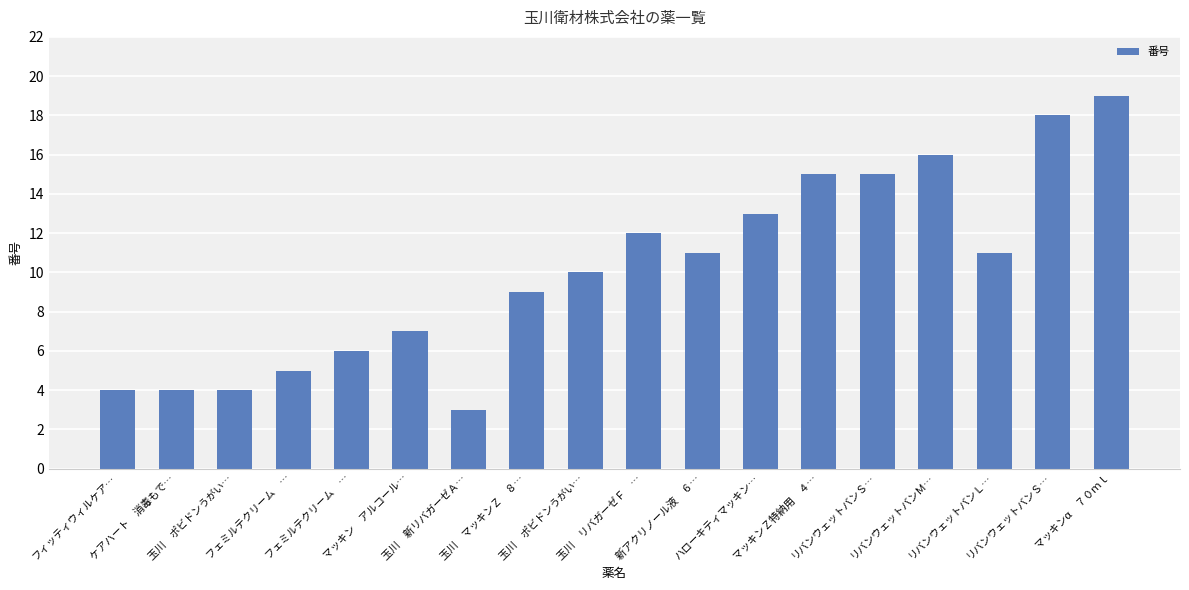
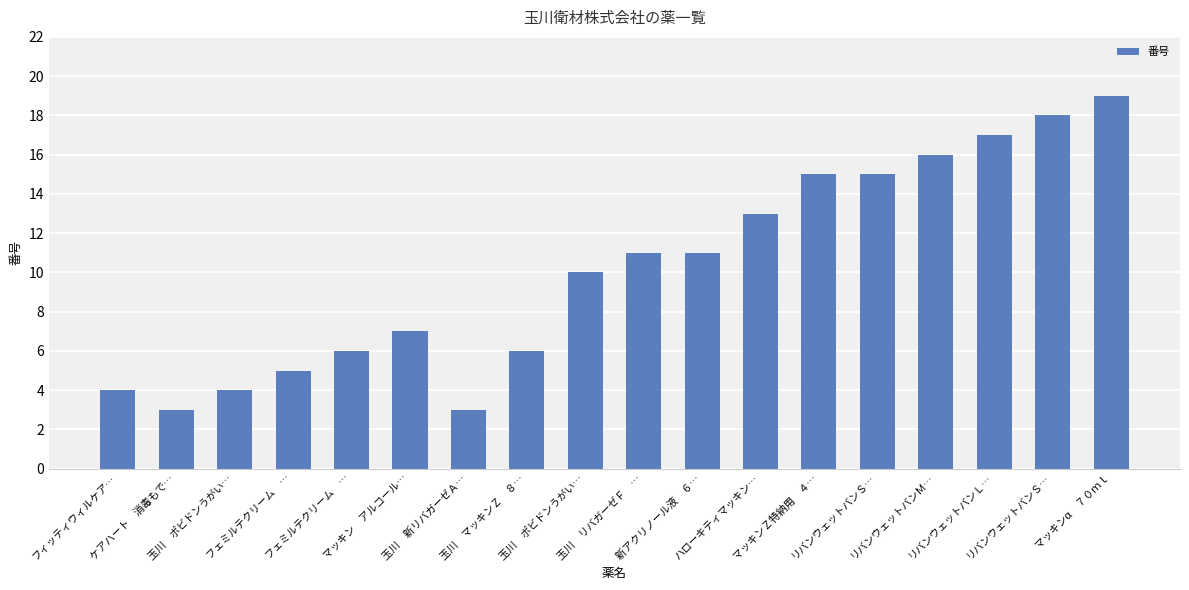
ケアハート 消毒もで…: 4 -> 3
玉川 マッキンＺ ８…: 9 -> 6
玉川 リバガーゼＦ …: 12 -> 11
リバンウェットバンＬ…: 11 -> 17
